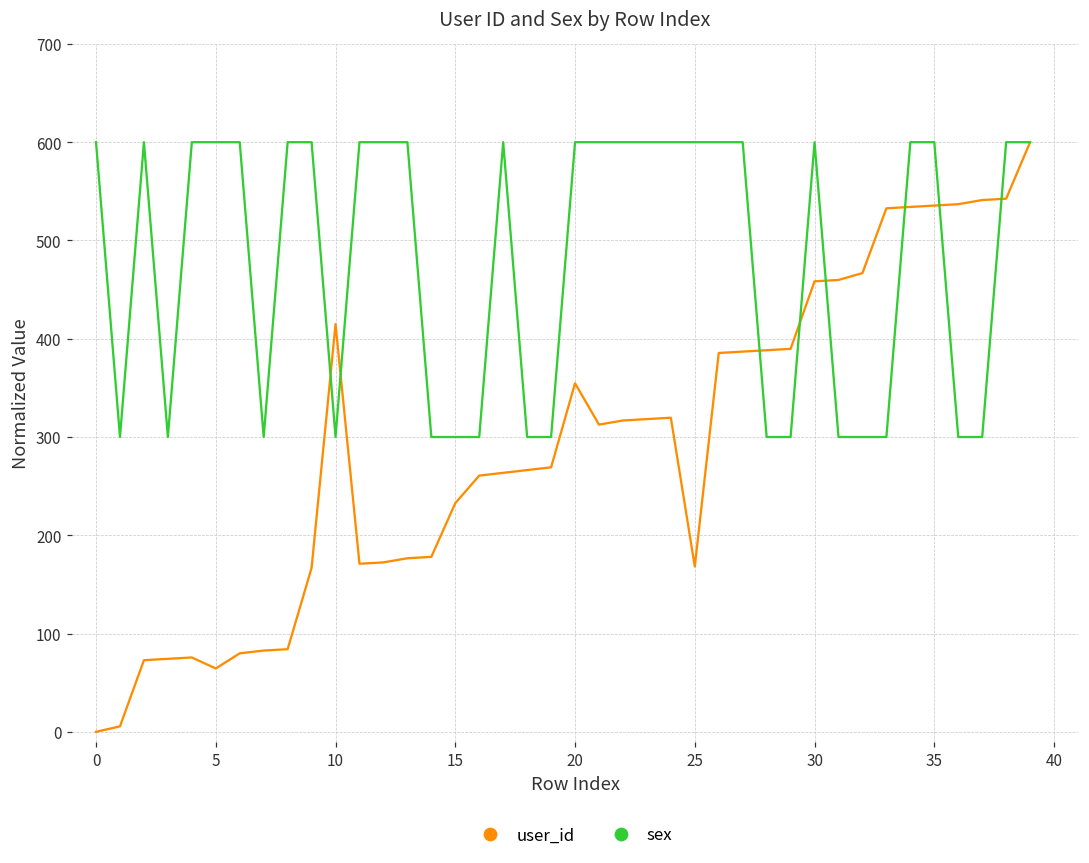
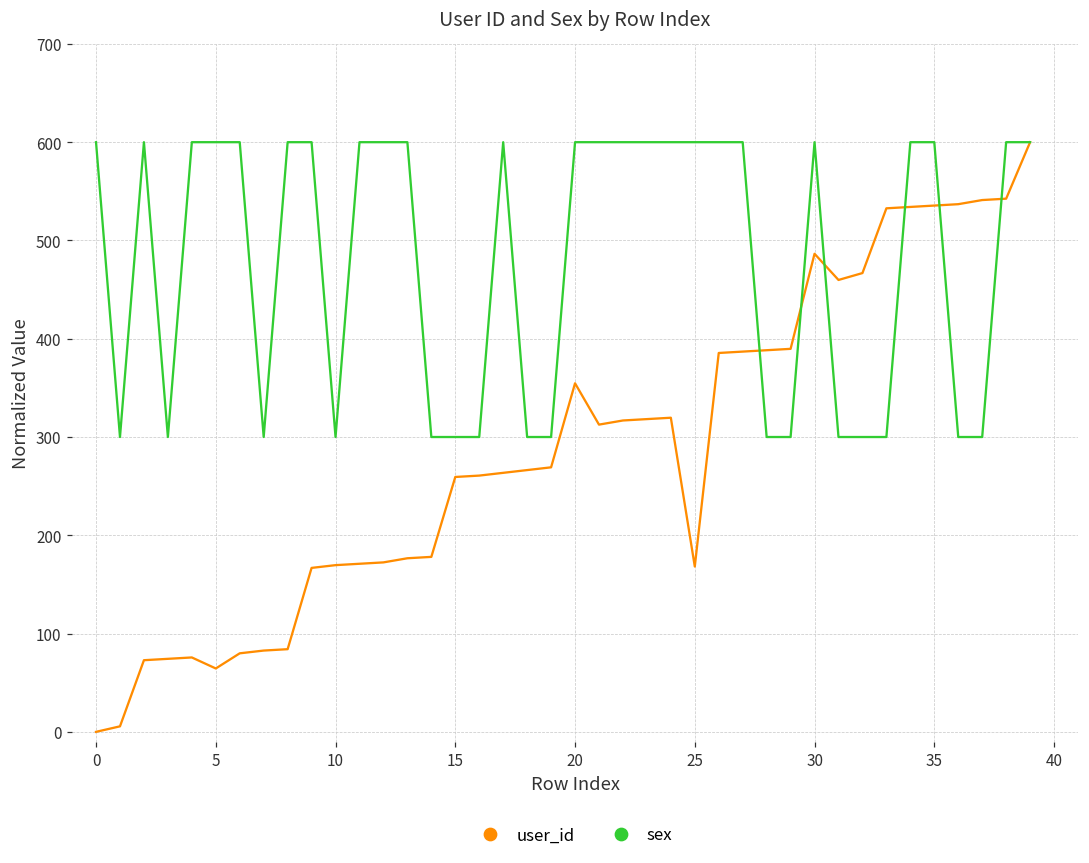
user_id, 10: 410 -> 170
user_id, 15: 230 -> 260
user_id, 30: 460 -> 490
